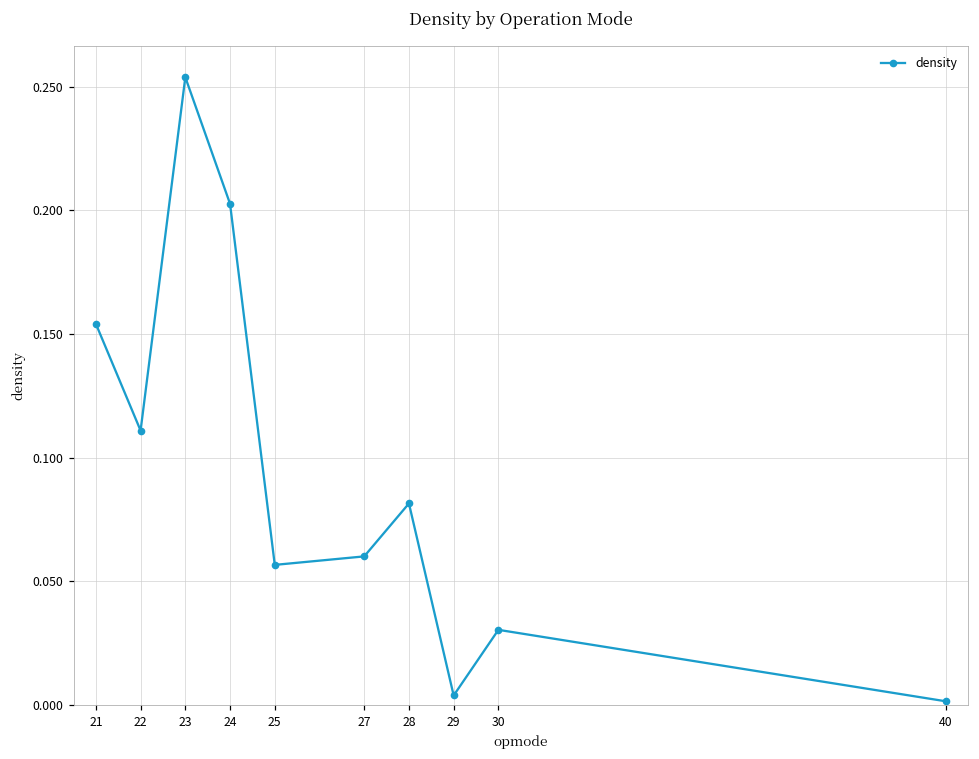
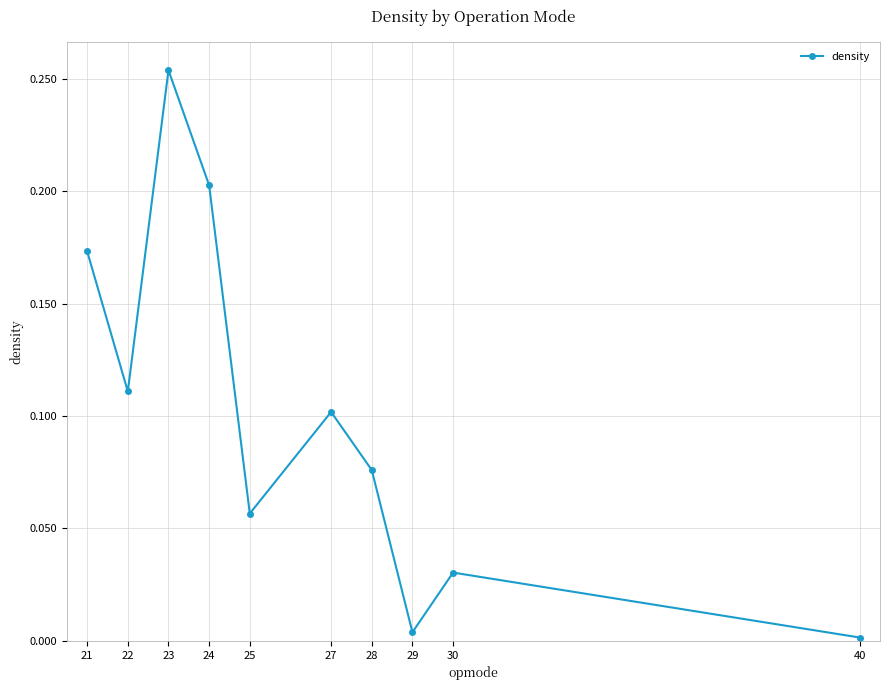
21: 0.154 -> 0.173
27: 0.060 -> 0.102
28: 0.081 -> 0.076
